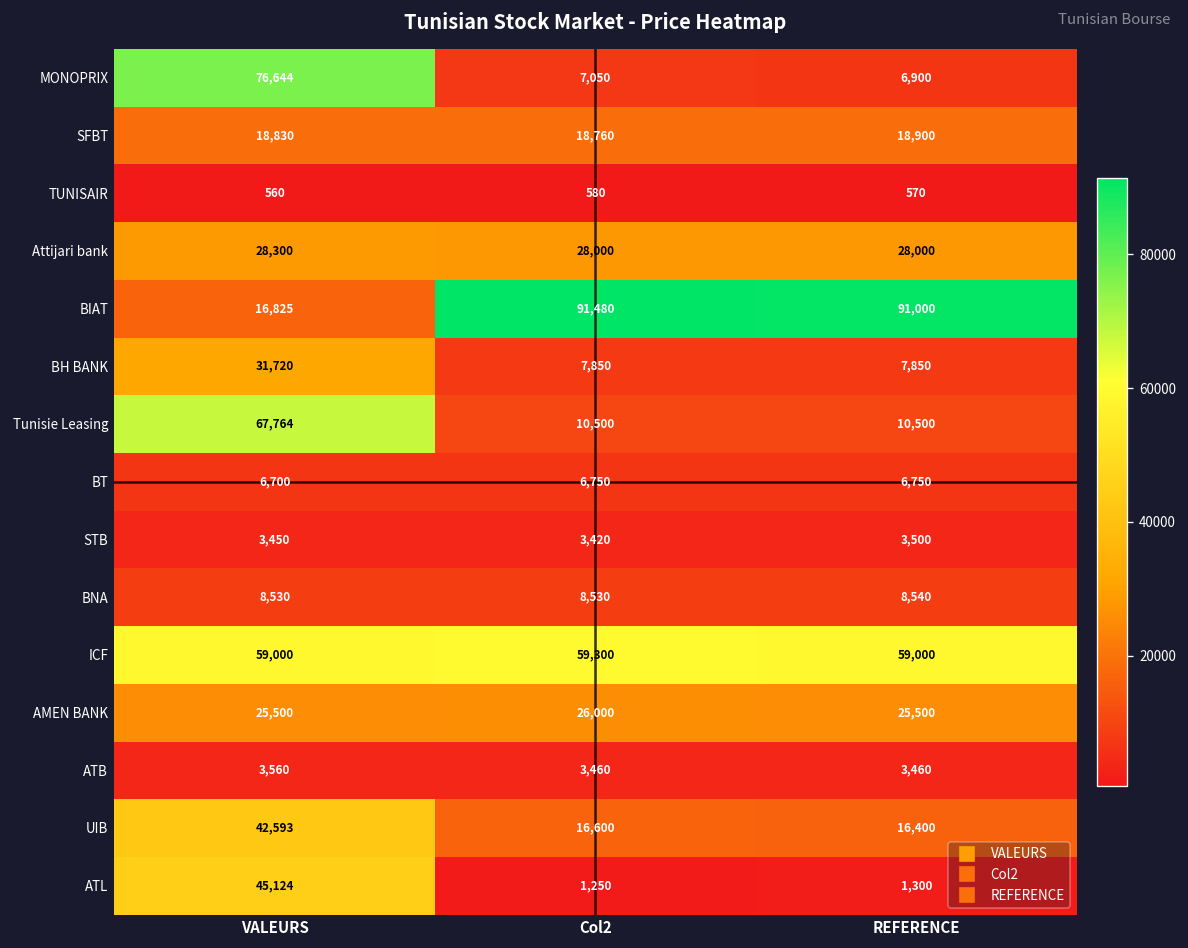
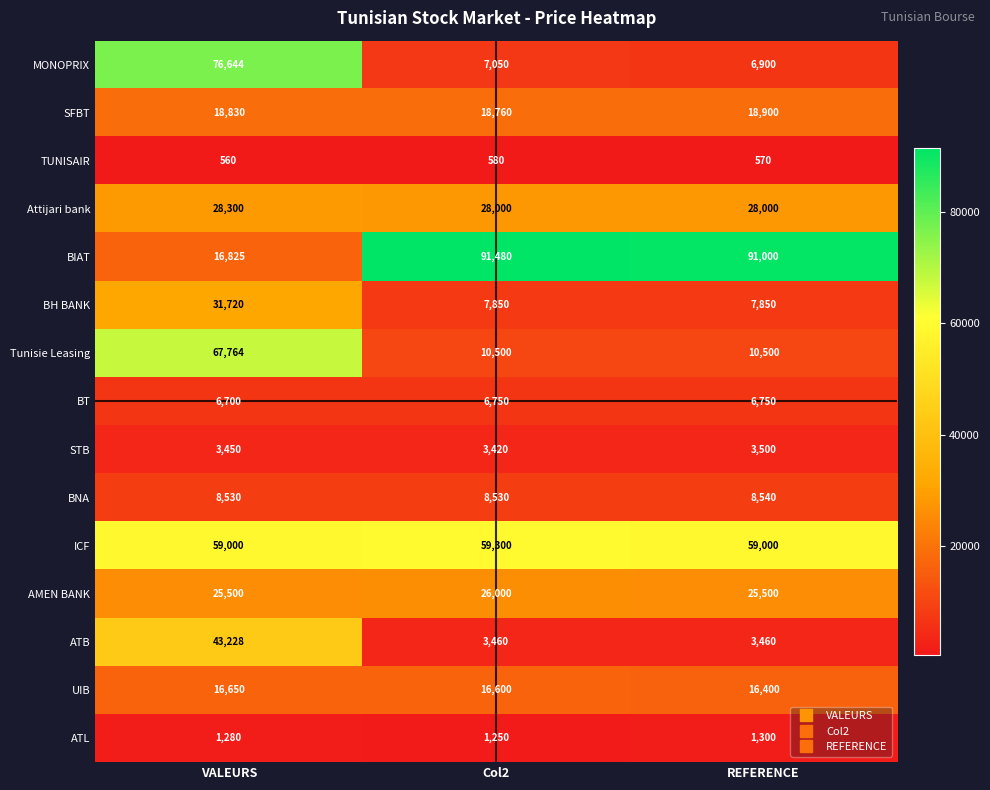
ATB, VALEURS: 3,560 -> 43,228
UIB, VALEURS: 42,593 -> 16,650
ATL, VALEURS: 45,124 -> 1,280
